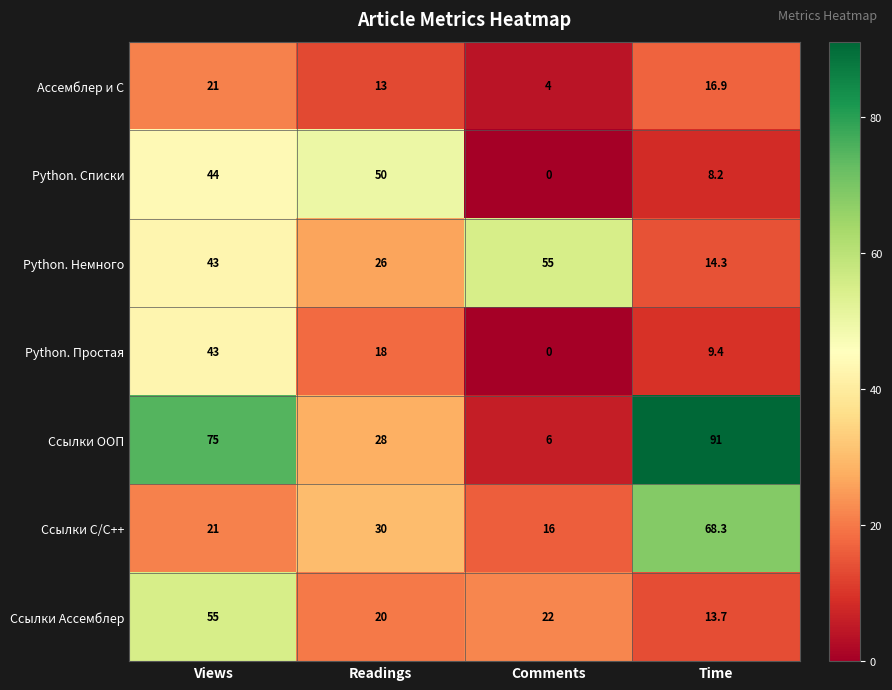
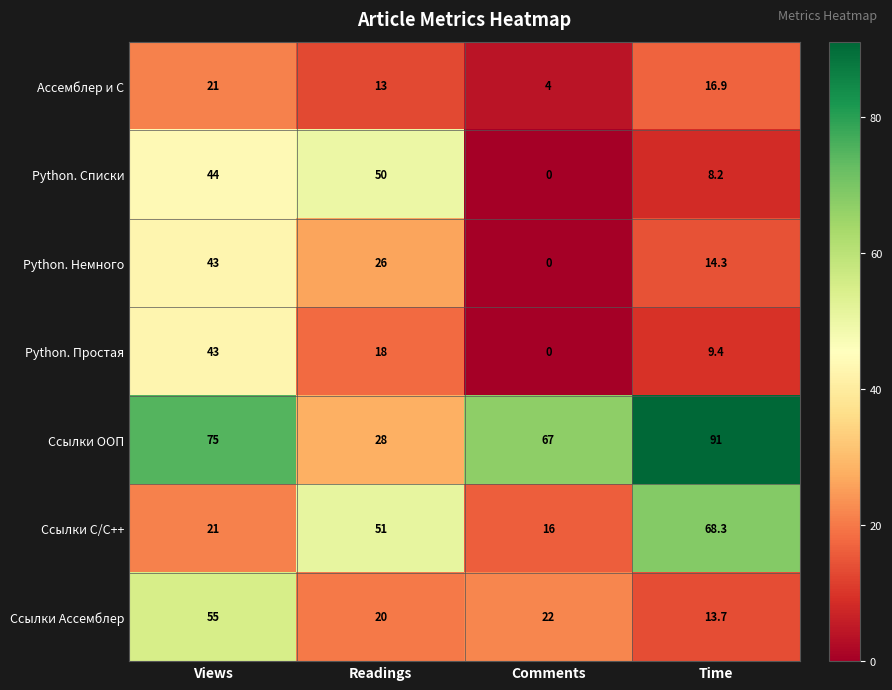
Python. Немного, Comments: 55 -> 0
Ссылки ООП, Comments: 6 -> 67
Ссылки C/C++, Readings: 30 -> 51
